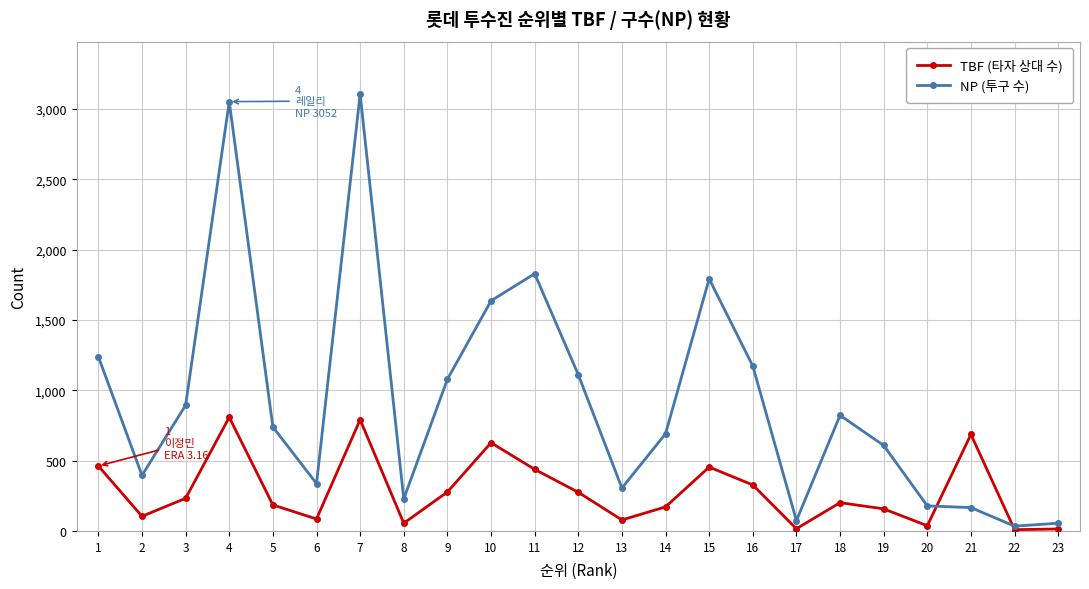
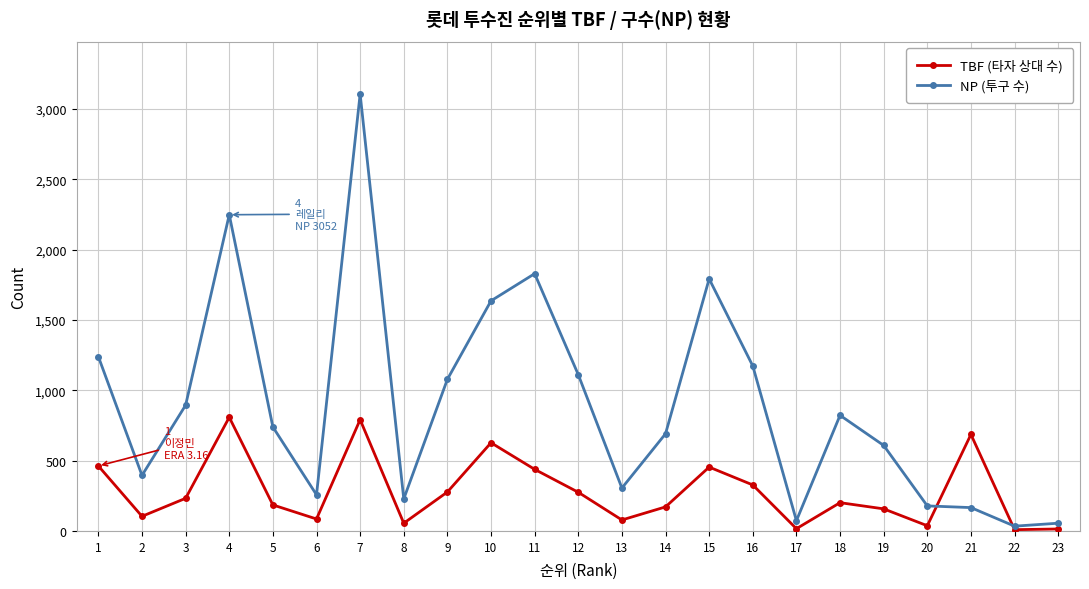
NP (투구 수), 4: 3,050 -> 2,250
NP (투구 수), 6: 340 -> 260
